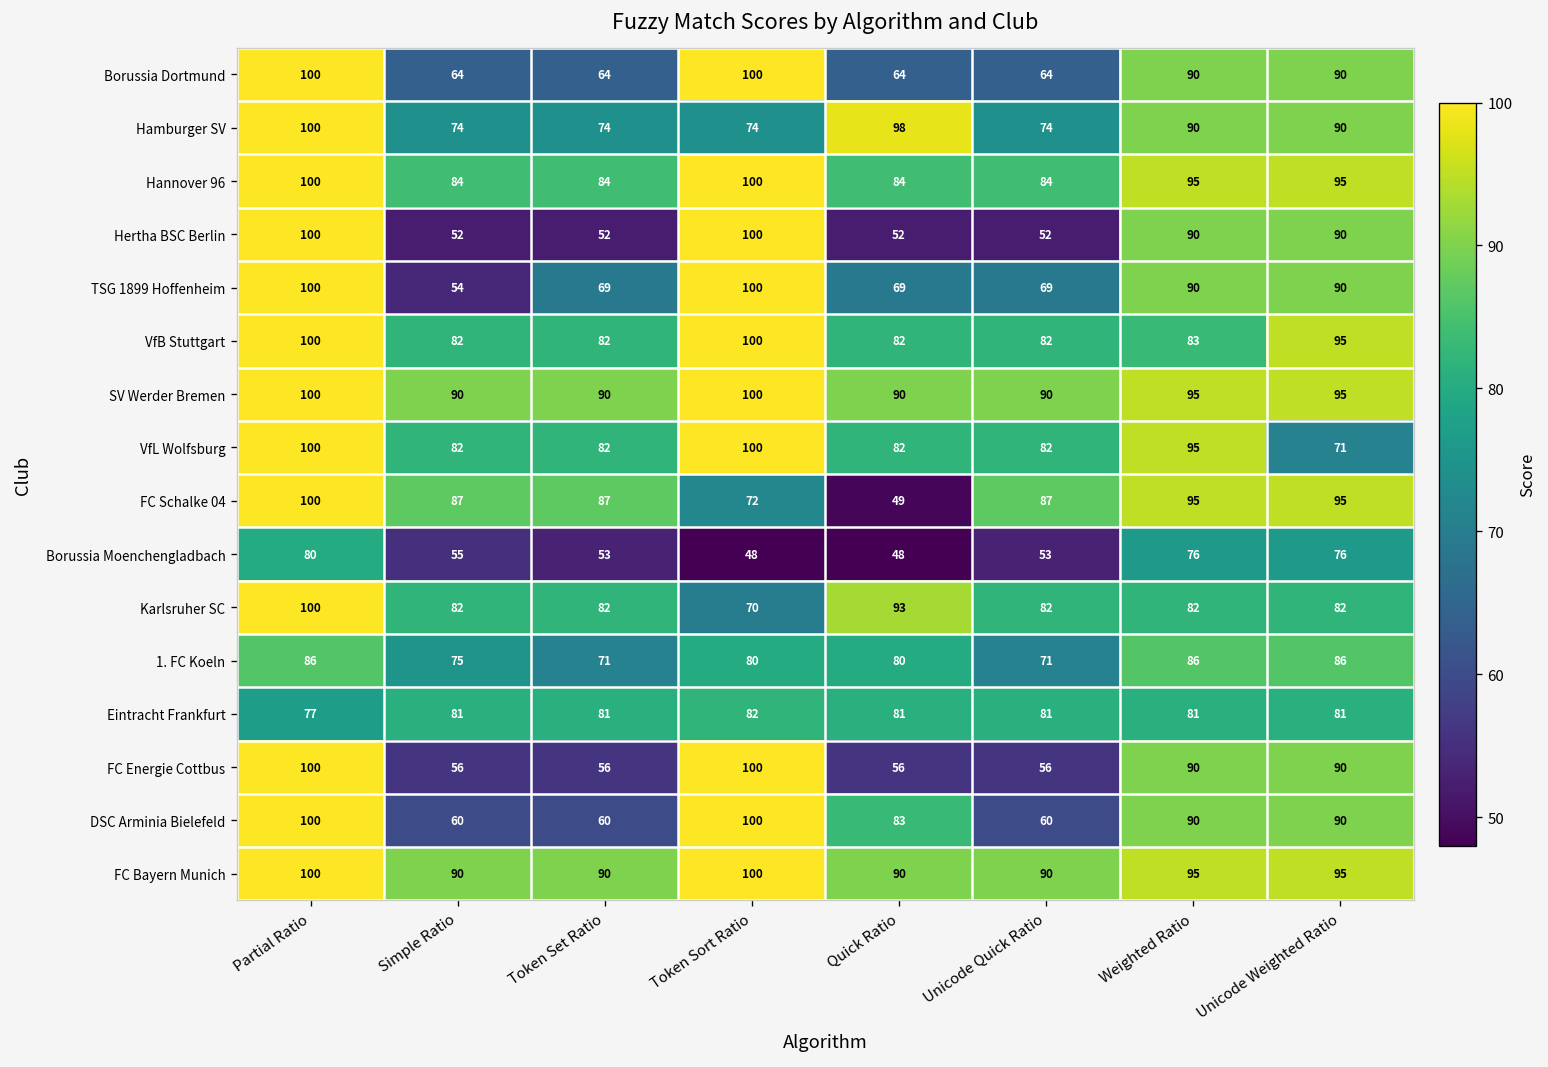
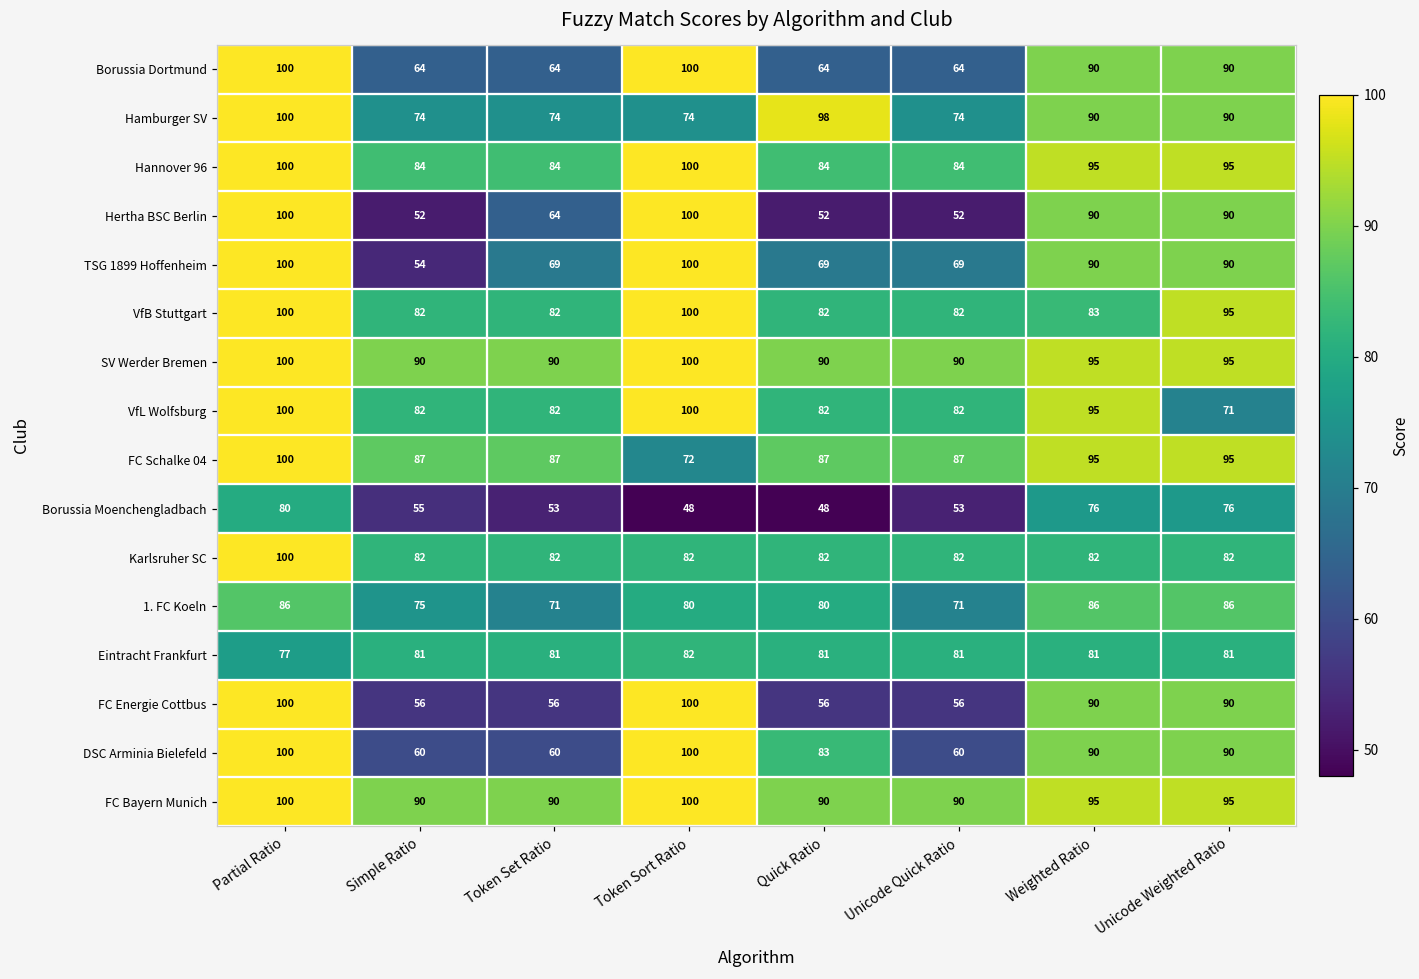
Hertha BSC Berlin, Token Set Ratio: 52 -> 64
FC Schalke 04, Quick Ratio: 49 -> 87
Karlsruher SC, Token Sort Ratio: 70 -> 82
Karlsruher SC, Quick Ratio: 93 -> 82
